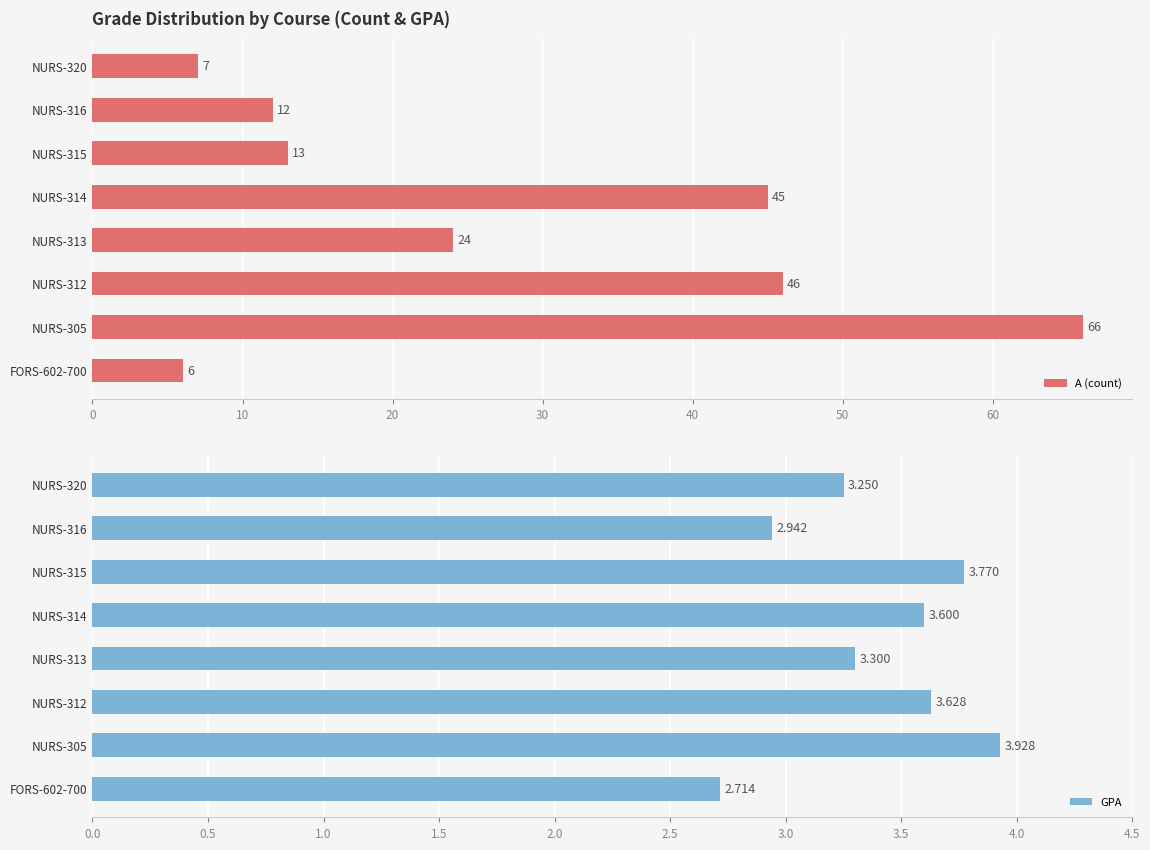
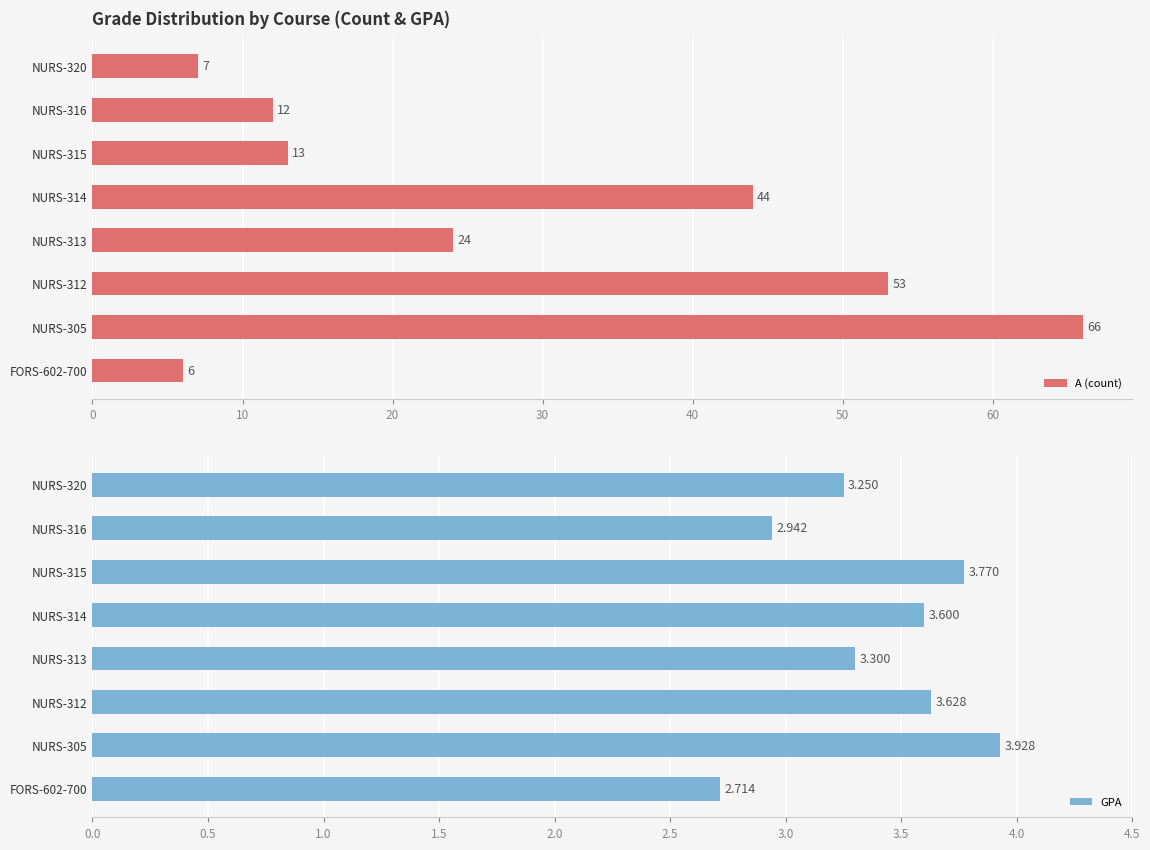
Grade Distribution by Course (Count & GPA), NURS-314: 45 -> 44
Grade Distribution by Course (Count & GPA), NURS-312: 46 -> 53
